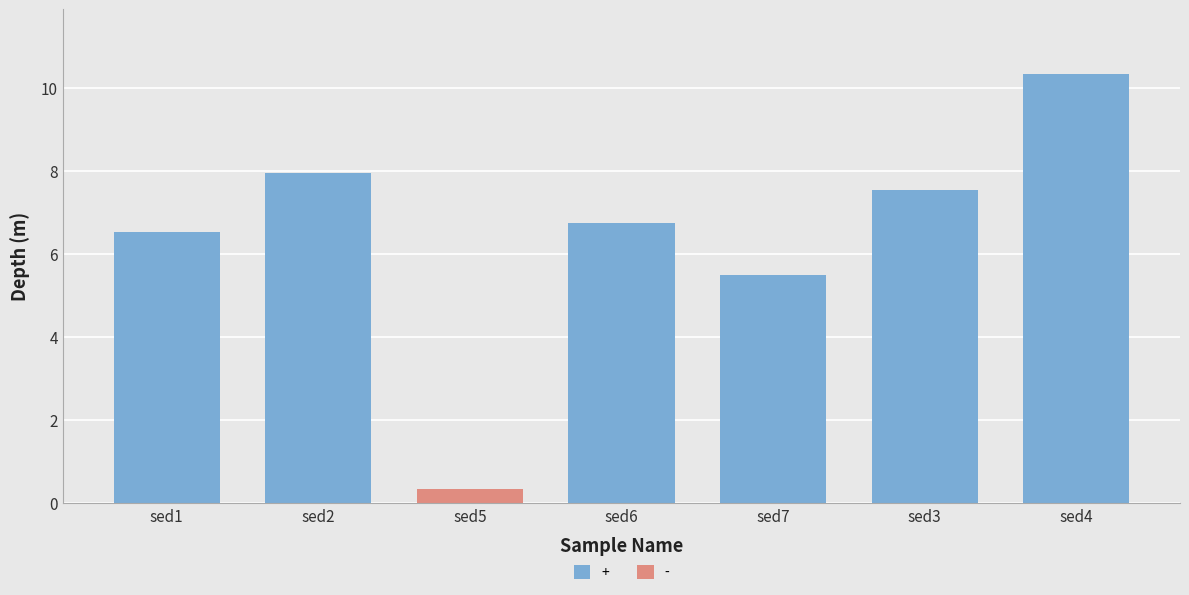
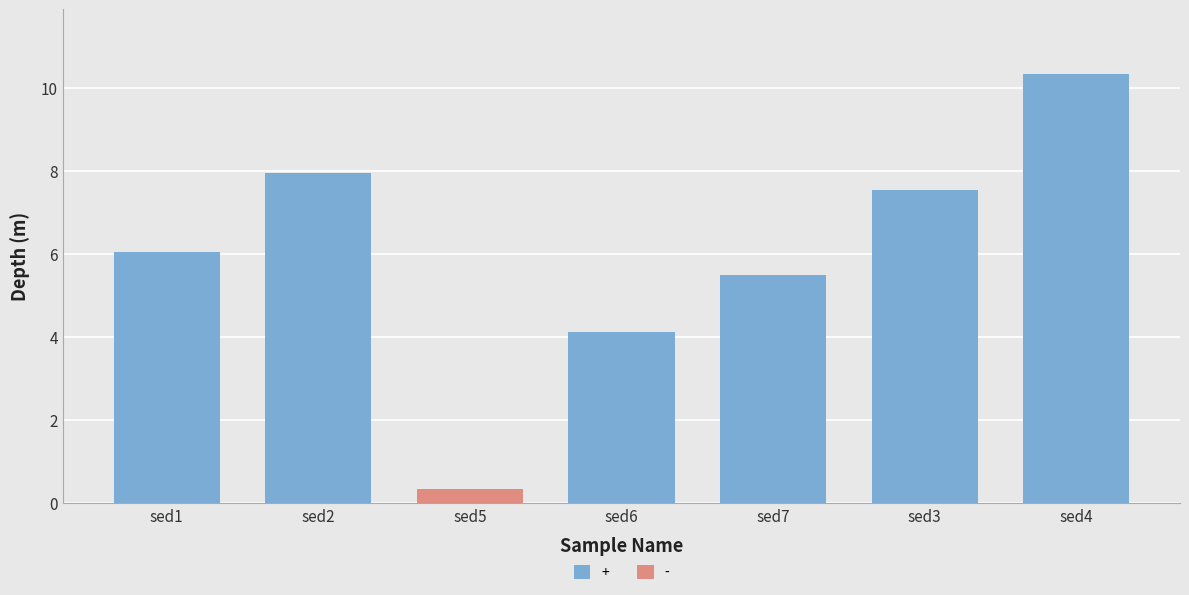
sed1: 6.5 -> 6.1
sed6: 6.8 -> 4.1
